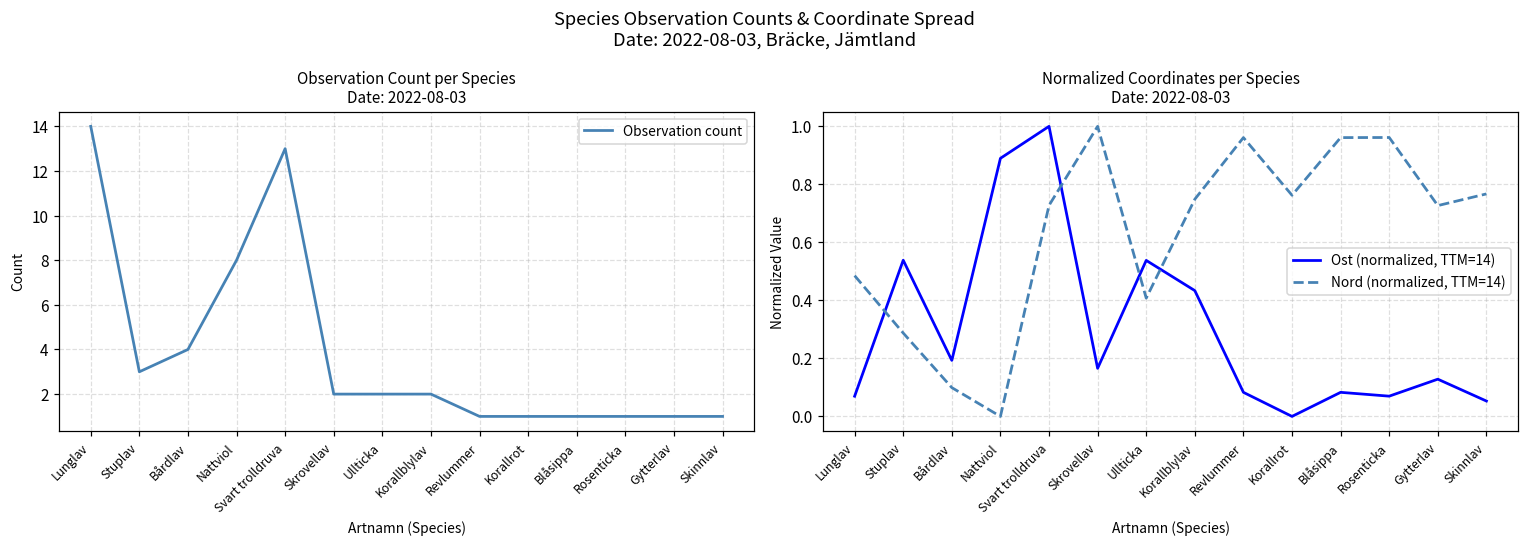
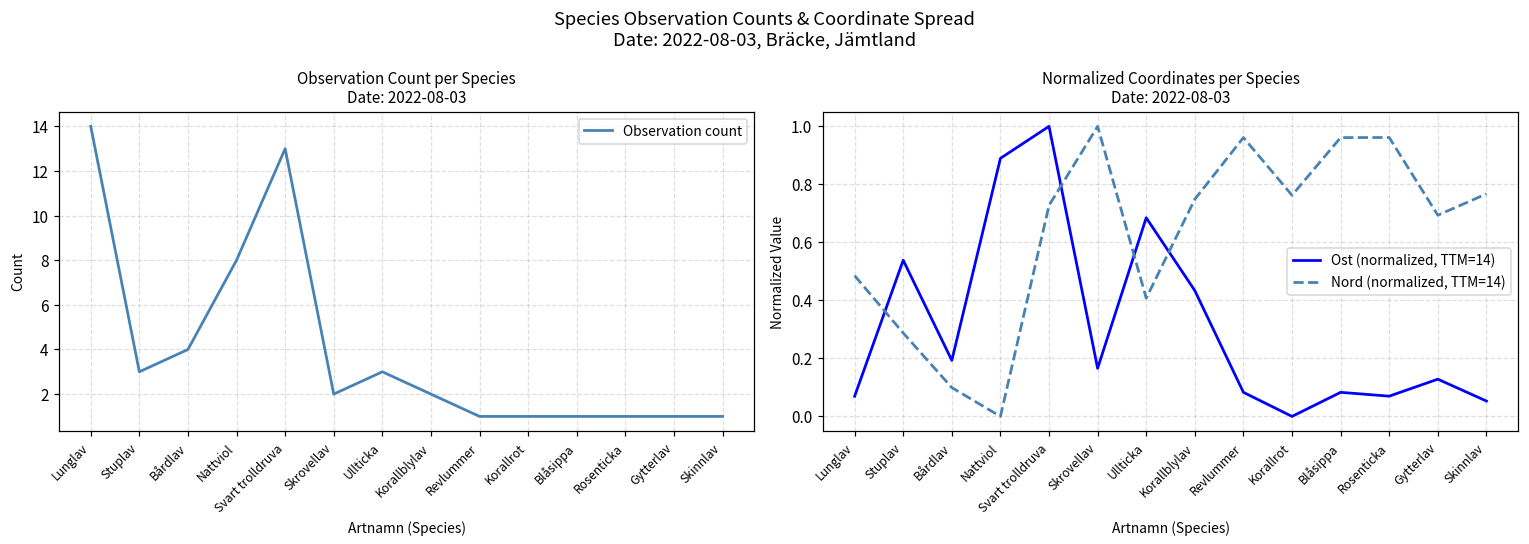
Observation Count per Species Date: 2022-08-03, Ullticka: 2 -> 3
Normalized Coordinates per Species Date: 2022-08-03, Ost (normalized, TTM=14), Ullticka: 0.54 -> 0.68
Normalized Coordinates per Species Date: 2022-08-03, Nord (normalized, TTM=14), Gytterlav: 0.73 -> 0.69
